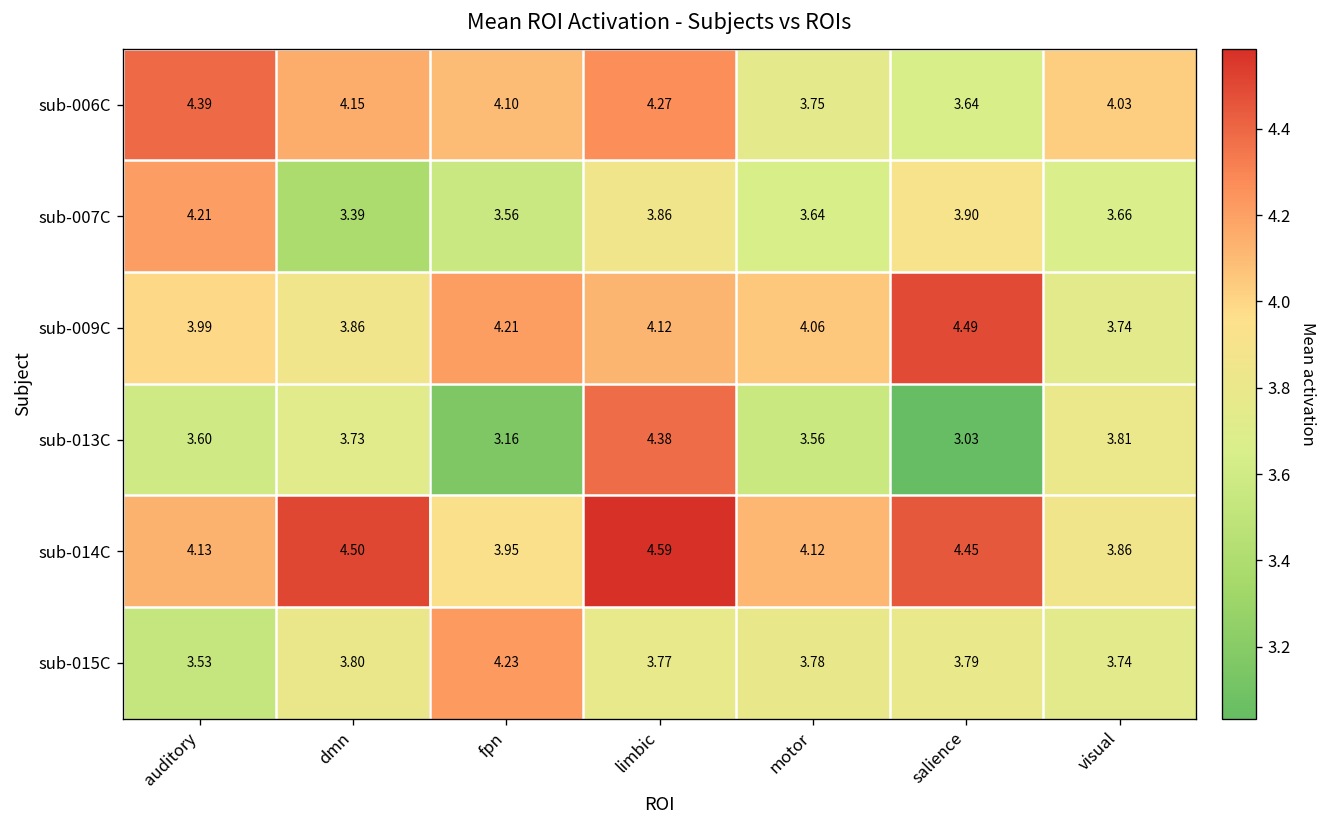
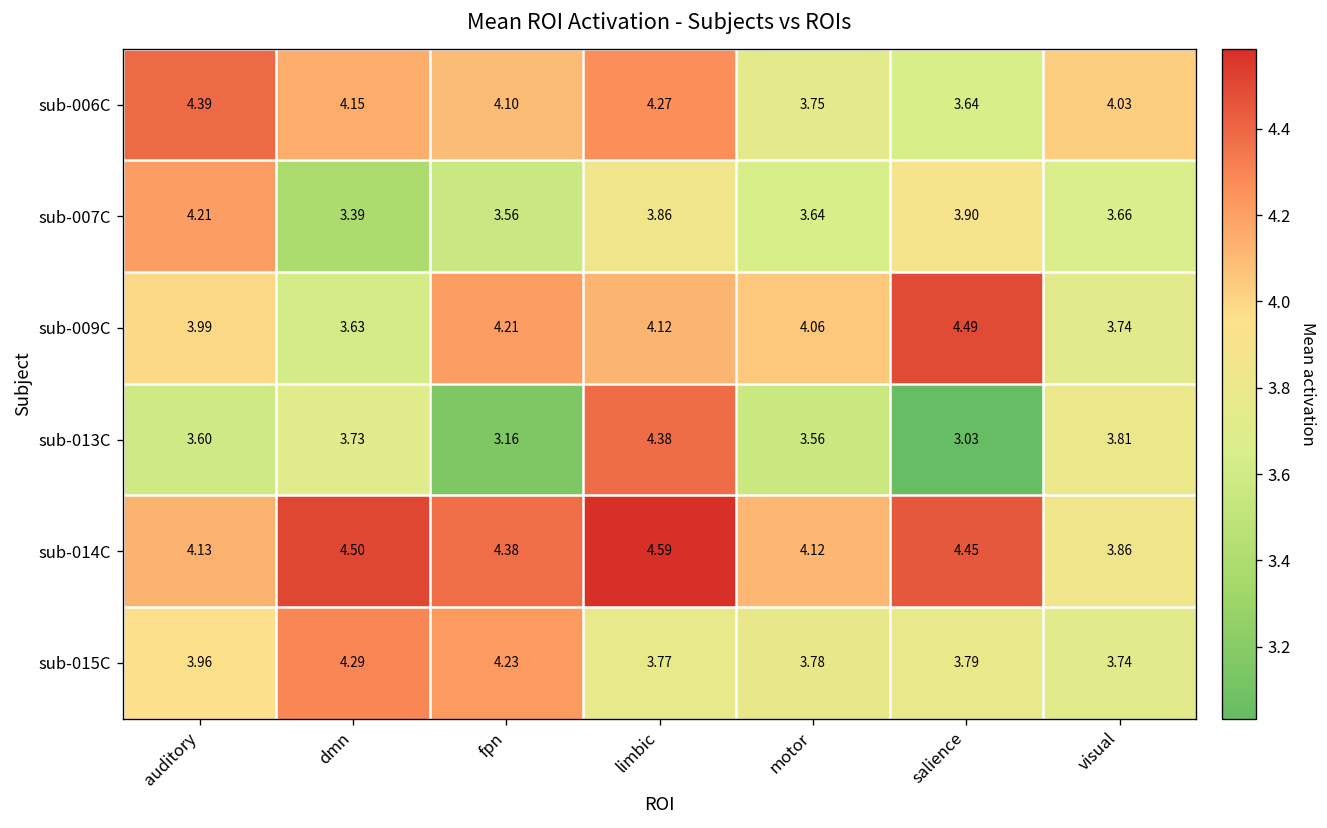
sub-009C, dmn: 3.86 -> 3.63
sub-014C, fpn: 3.95 -> 4.38
sub-015C, auditory: 3.53 -> 3.96
sub-015C, dmn: 3.80 -> 4.29
